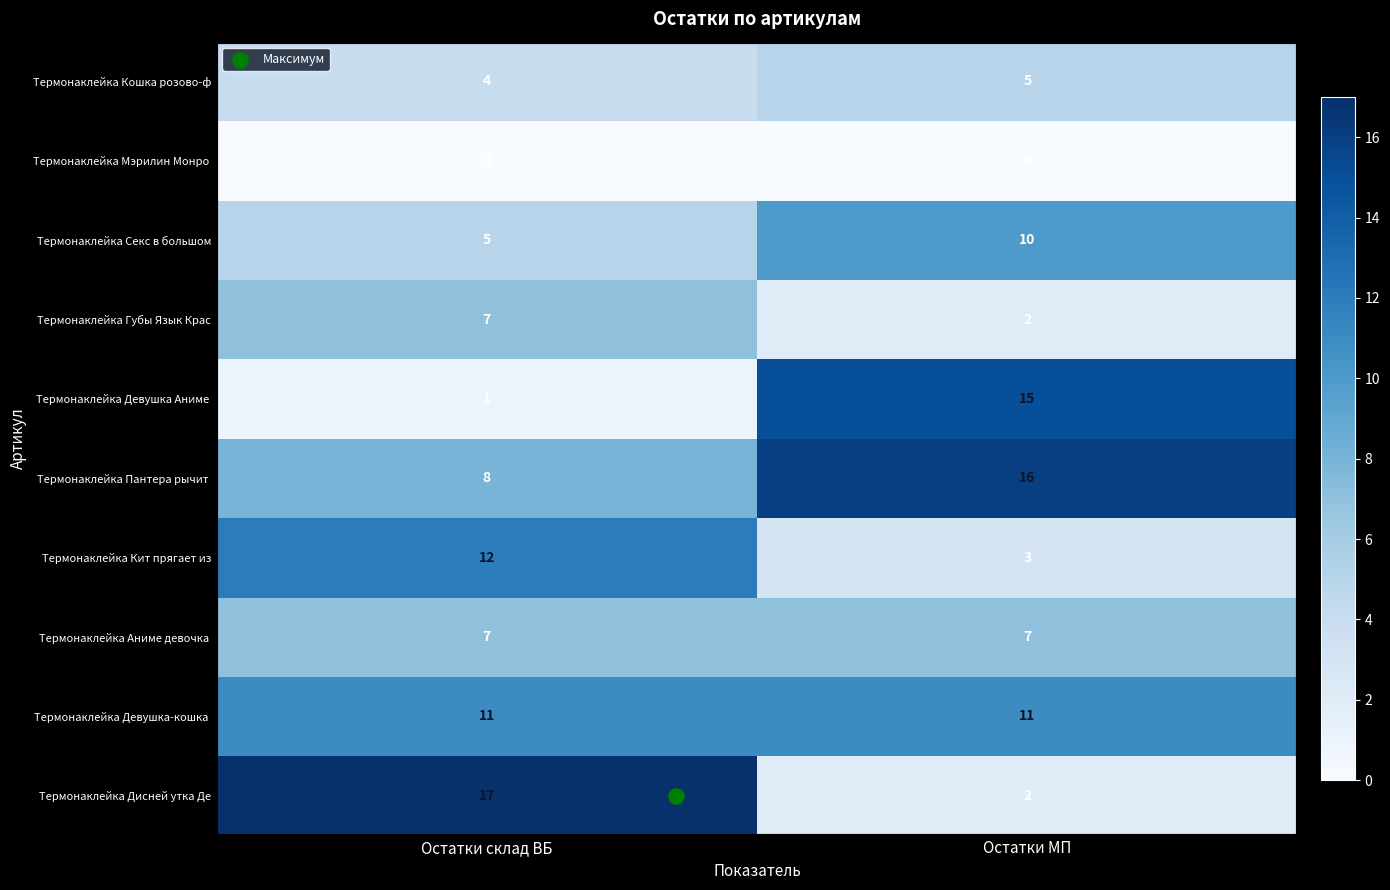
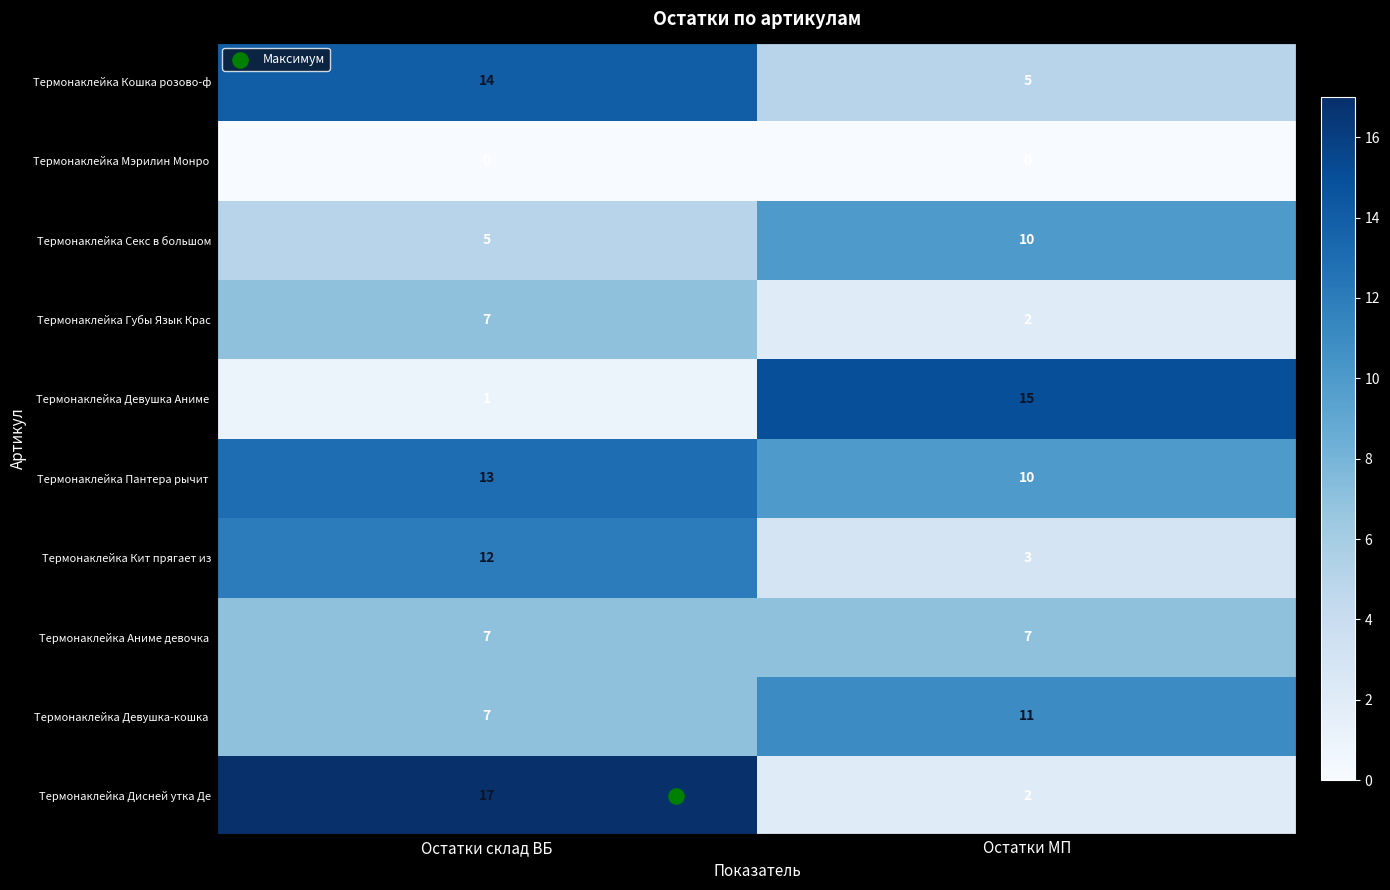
Термонаклейка Кошка розово-ф, Остатки склад ВБ: 4 -> 14
Термонаклейка Пантера рычит, Остатки склад ВБ: 8 -> 13
Термонаклейка Пантера рычит, Остатки МП: 16 -> 10
Термонаклейка Девушка-кошка, Остатки склад ВБ: 11 -> 7
